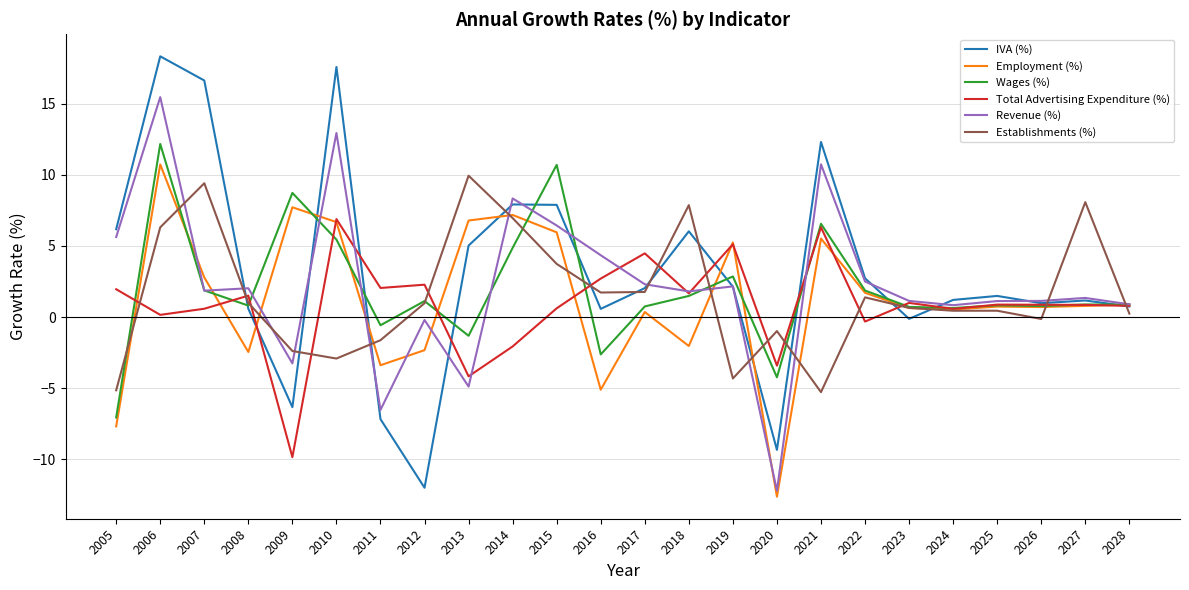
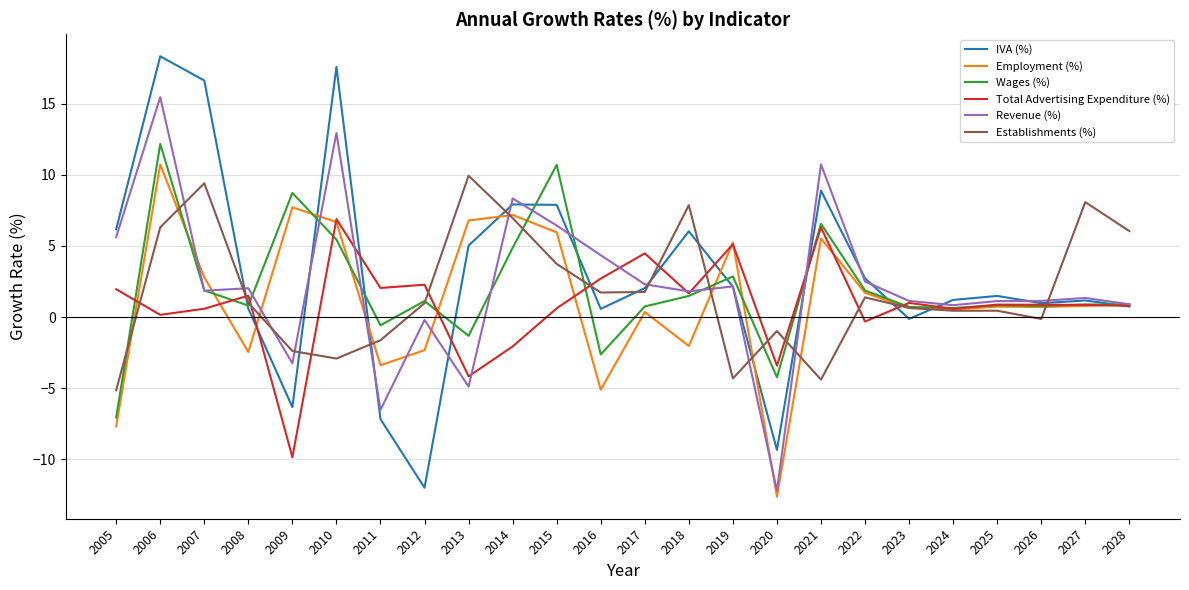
IVA (%), 2021: 12.3 -> 8.9
Establishments (%), 2021: -5.3 -> -4.4
Establishments (%), 2028: 0.3 -> 6.1
